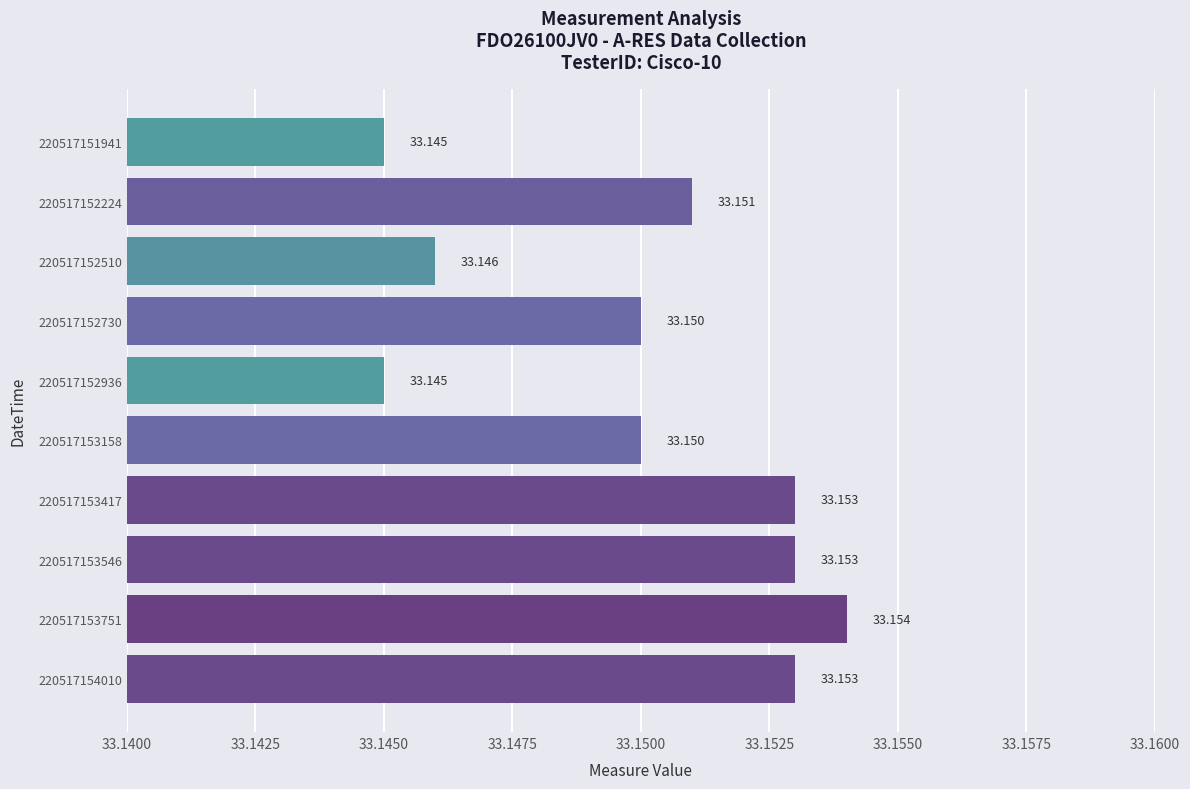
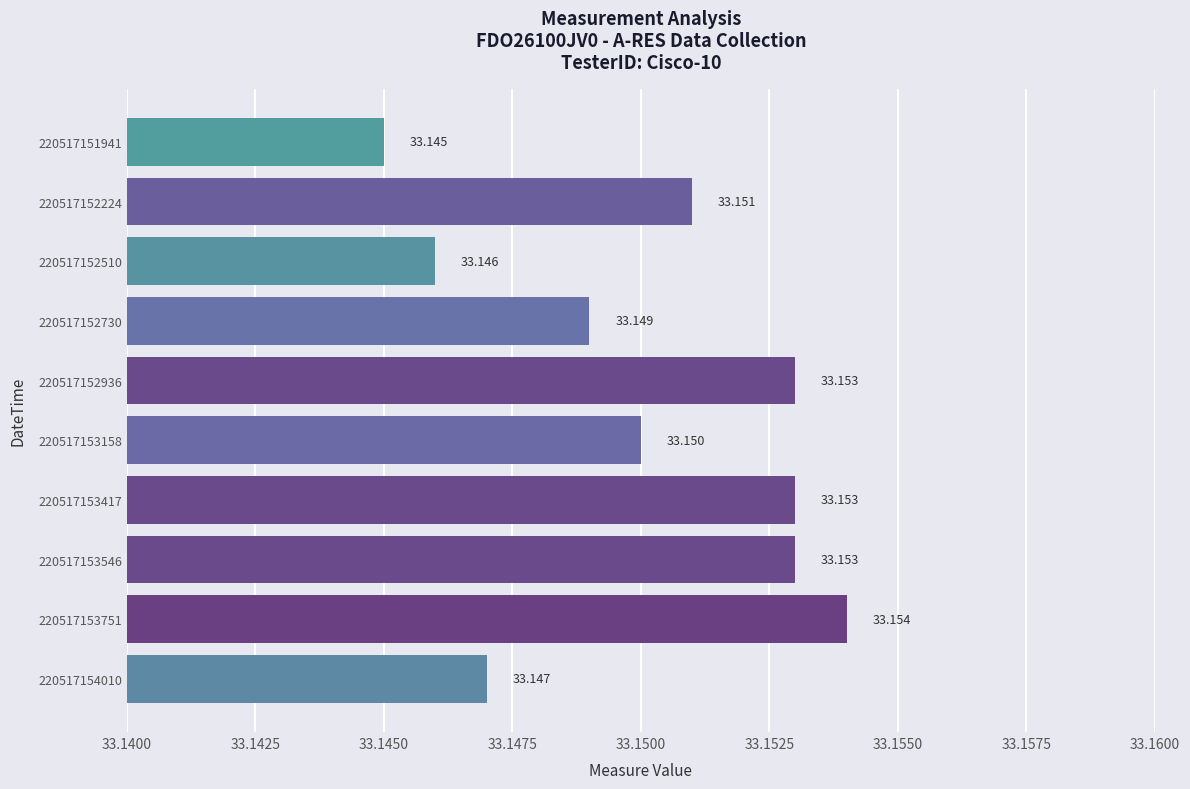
220517152730: 33.150 -> 33.149
220517152936: 33.145 -> 33.153
220517154010: 33.153 -> 33.147
